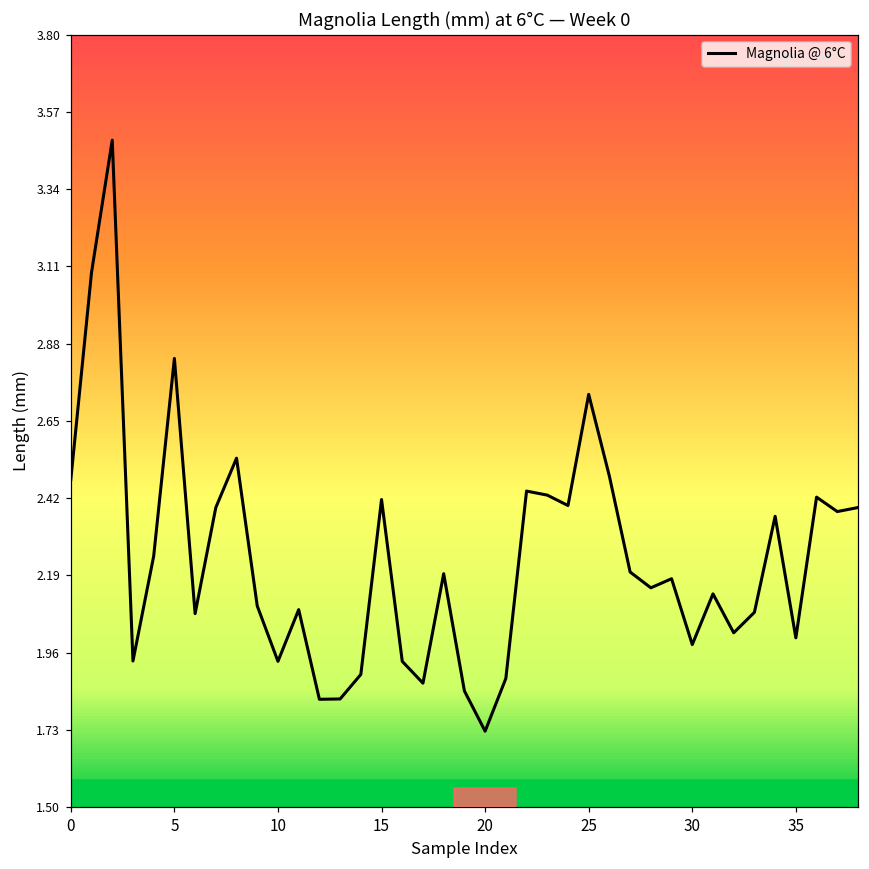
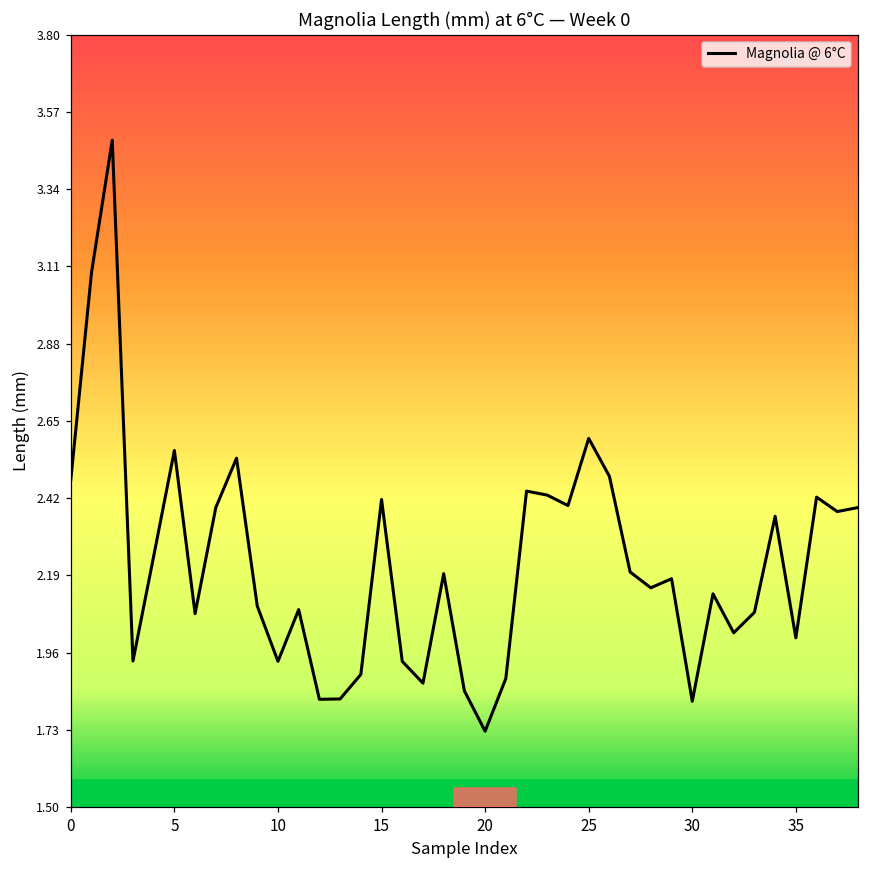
Magnolia @ 6°C, 5: 2.84 -> 2.56
Magnolia @ 6°C, 25: 2.73 -> 2.60
Magnolia @ 6°C, 30: 1.98 -> 1.82
